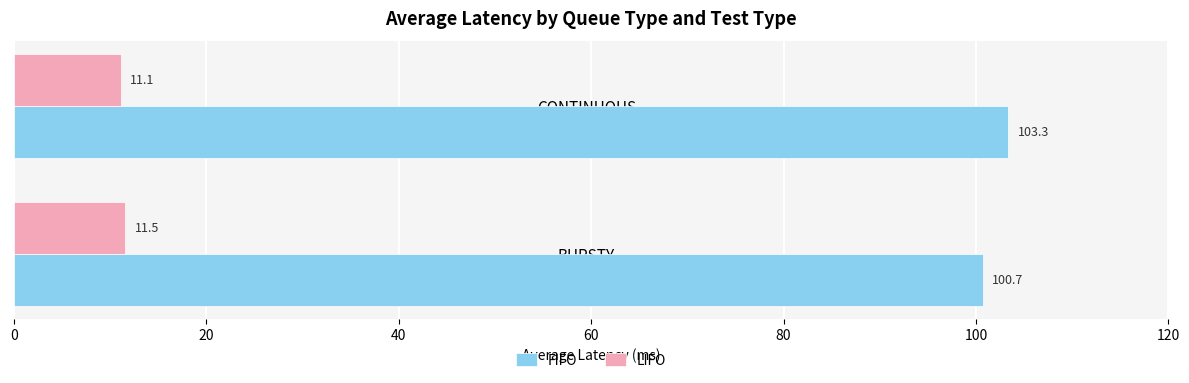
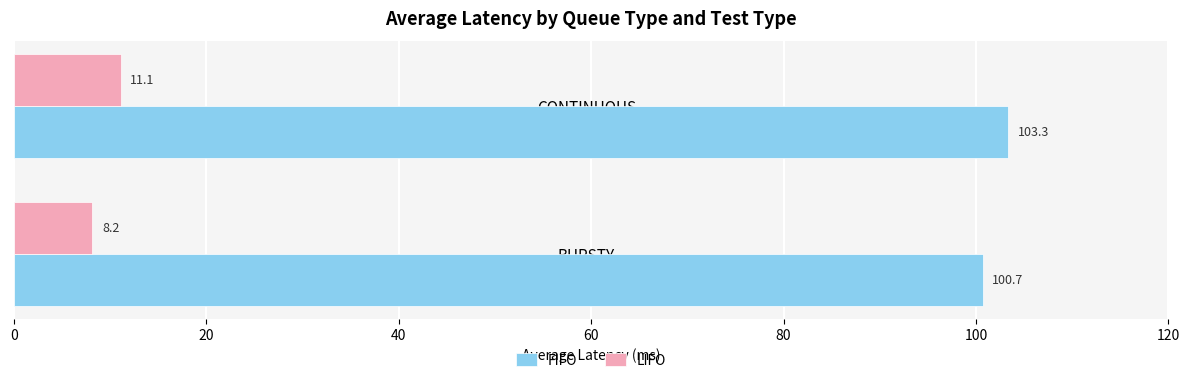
LIFO, BURSTY: 11.5 -> 8.2
